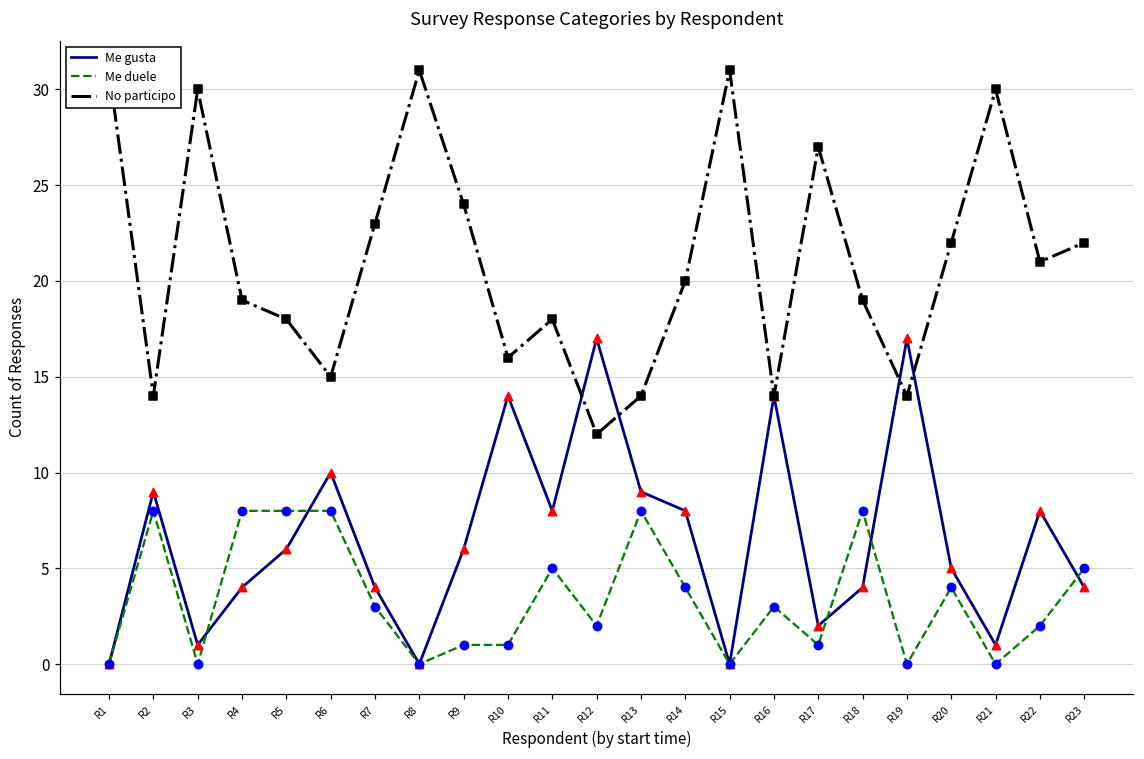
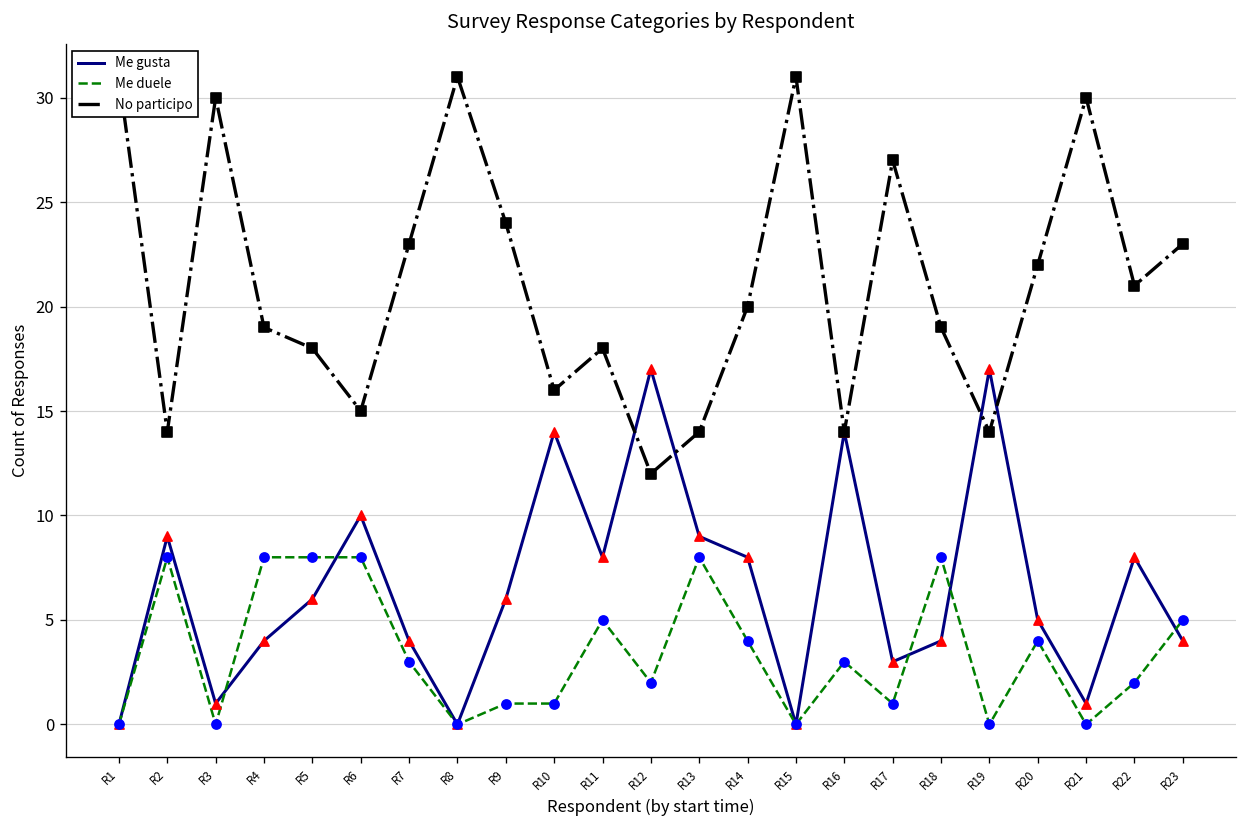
Me gusta, R17: 2 -> 3
No participo, R23: 22 -> 23
